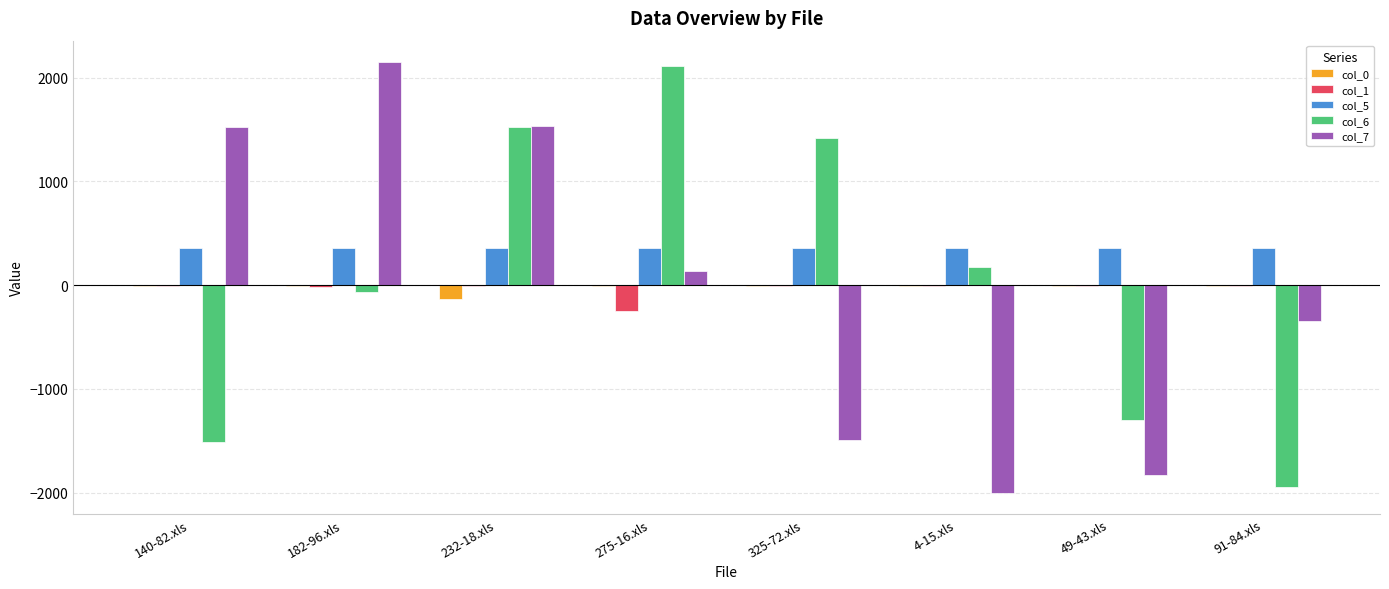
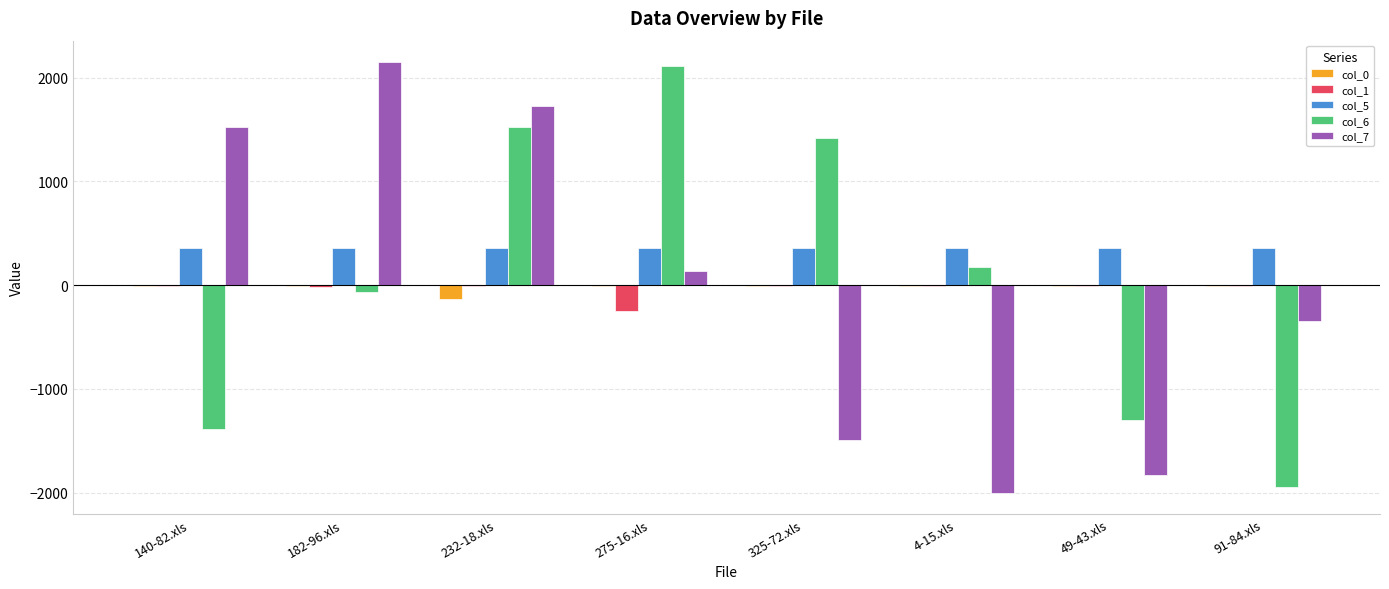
col_6, 140-82.xls: -1510 -> -1390
col_7, 232-18.xls: 1530 -> 1730
